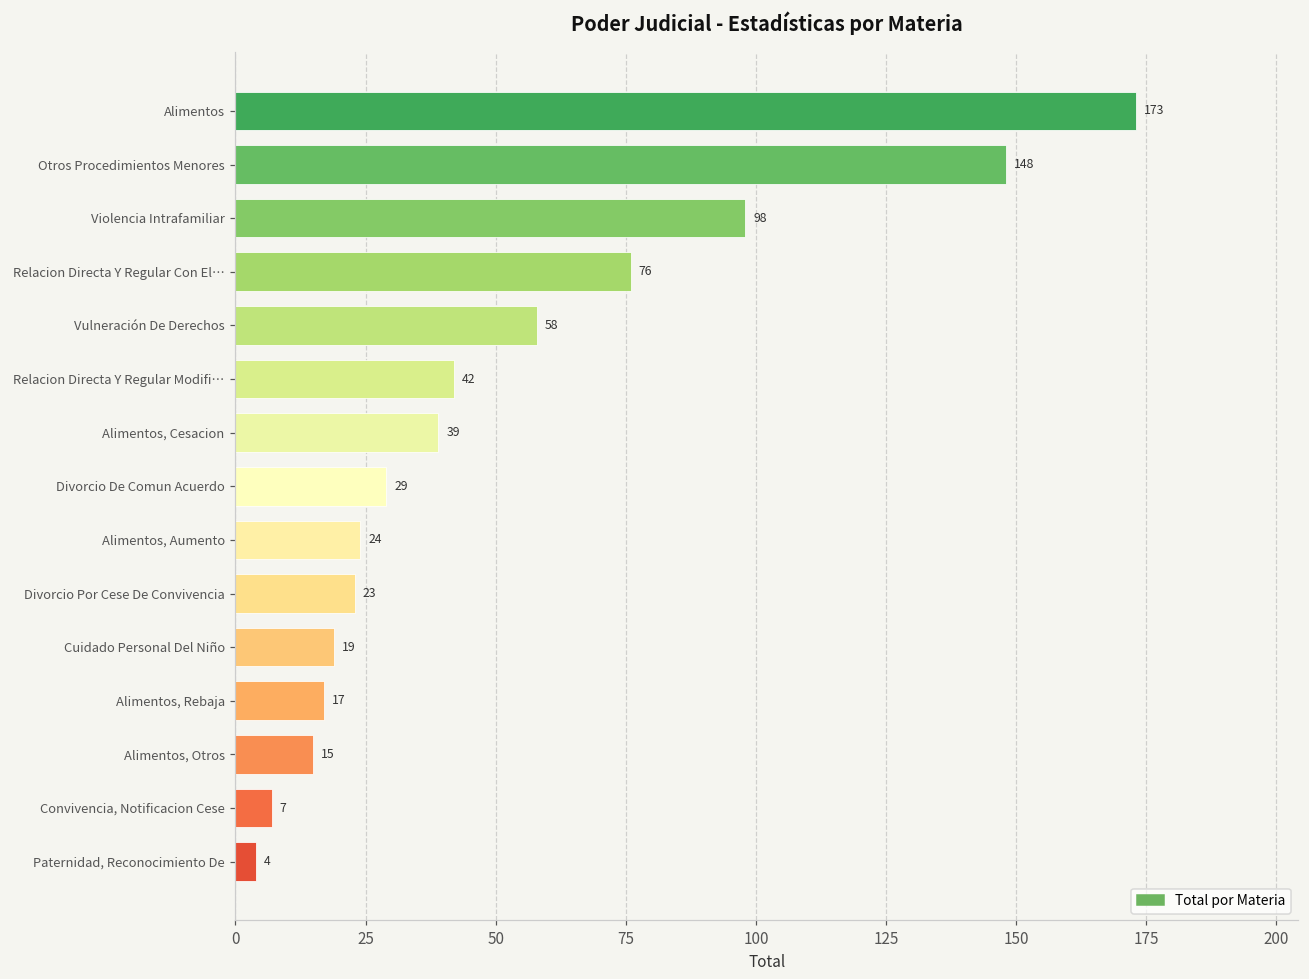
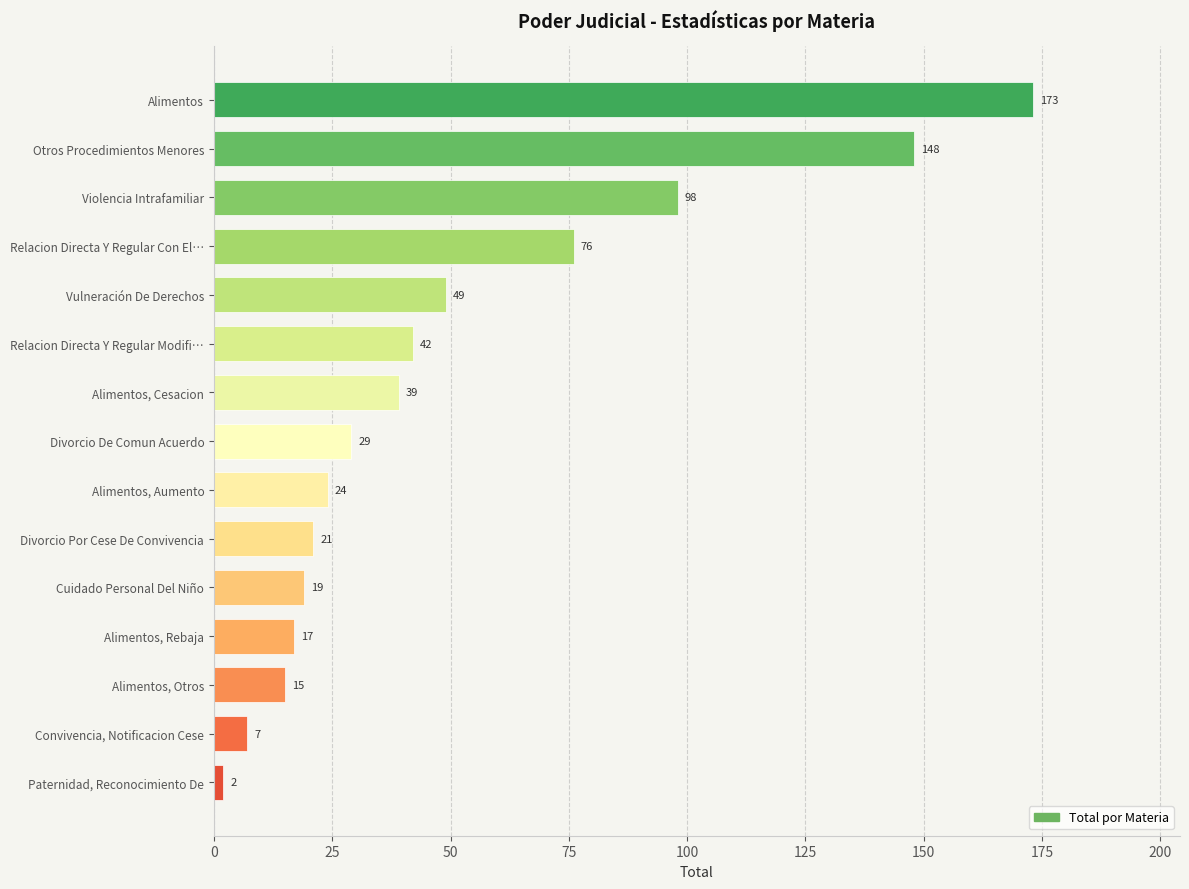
Vulneración De Derechos: 58 -> 49
Divorcio Por Cese De Convivencia: 23 -> 21
Paternidad, Reconocimiento De: 4 -> 2
